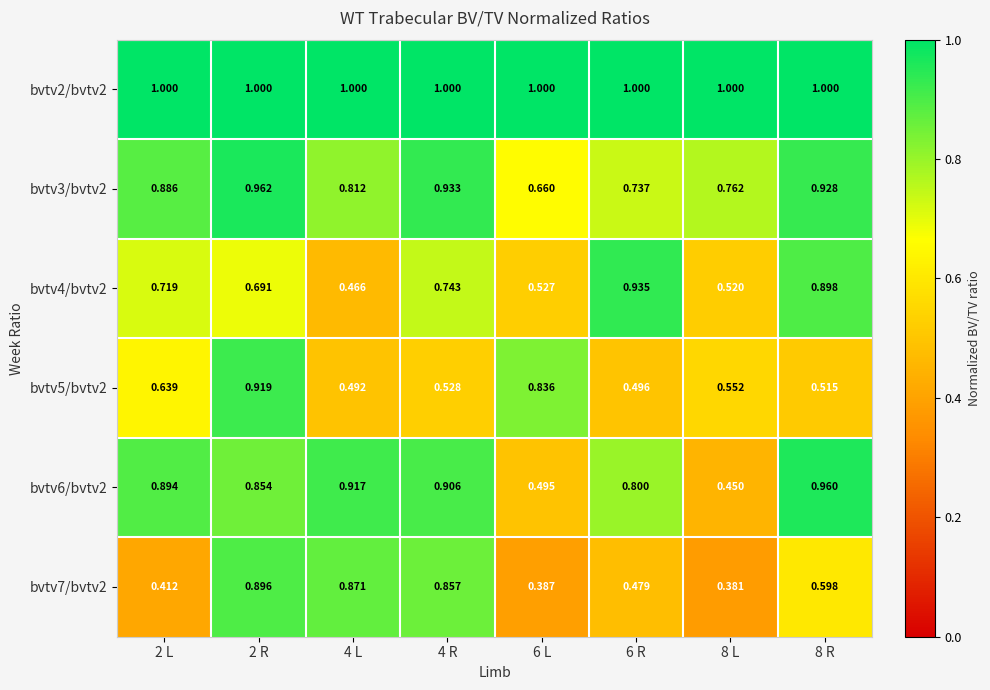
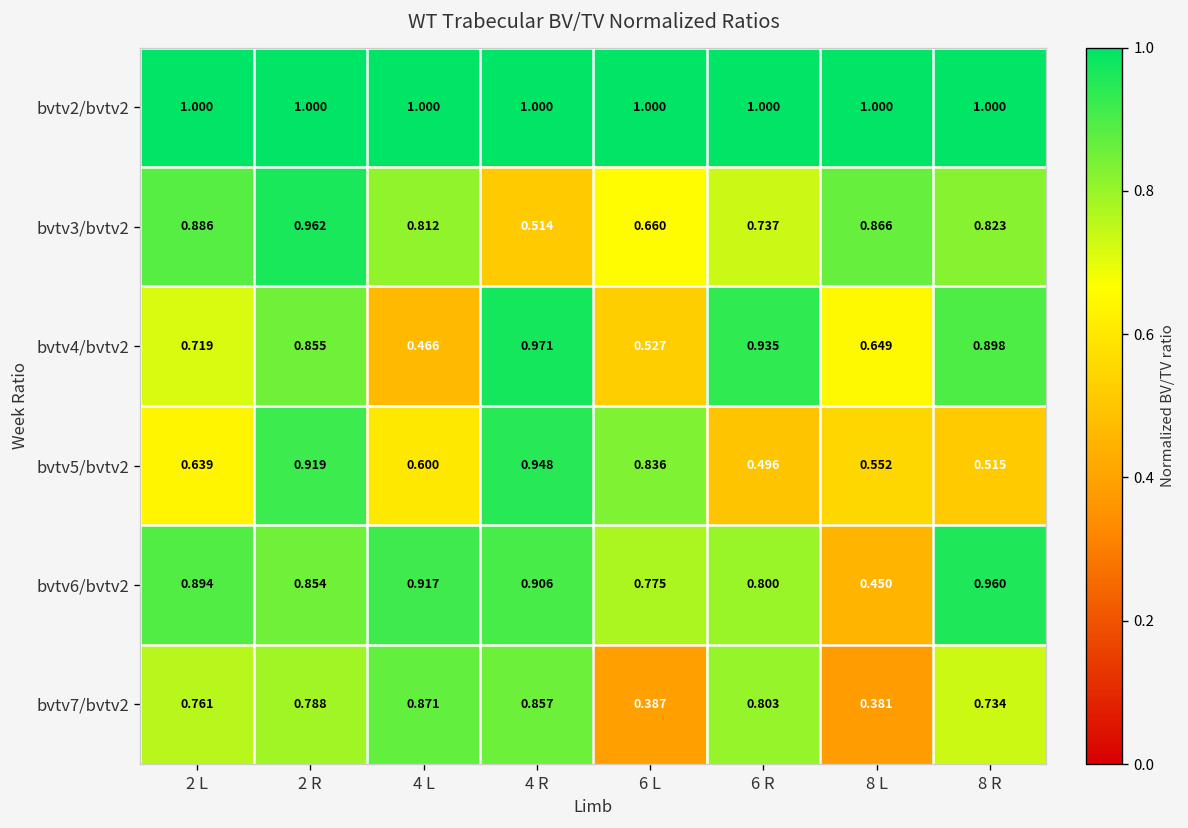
bvtv3/bvtv2, 4 R: 0.933 -> 0.514
bvtv3/bvtv2, 8 L: 0.762 -> 0.866
bvtv3/bvtv2, 8 R: 0.928 -> 0.823
bvtv4/bvtv2, 2 R: 0.691 -> 0.855
bvtv4/bvtv2, 4 R: 0.743 -> 0.971
bvtv4/bvtv2, 8 L: 0.520 -> 0.649
bvtv5/bvtv2, 4 L: 0.492 -> 0.600
bvtv5/bvtv2, 4 R: 0.528 -> 0.948
bvtv6/bvtv2, 6 L: 0.495 -> 0.775
bvtv7/bvtv2, 2 L: 0.412 -> 0.761
bvtv7/bvtv2, 2 R: 0.896 -> 0.788
bvtv7/bvtv2, 6 R: 0.479 -> 0.803
bvtv7/bvtv2, 8 R: 0.598 -> 0.734
